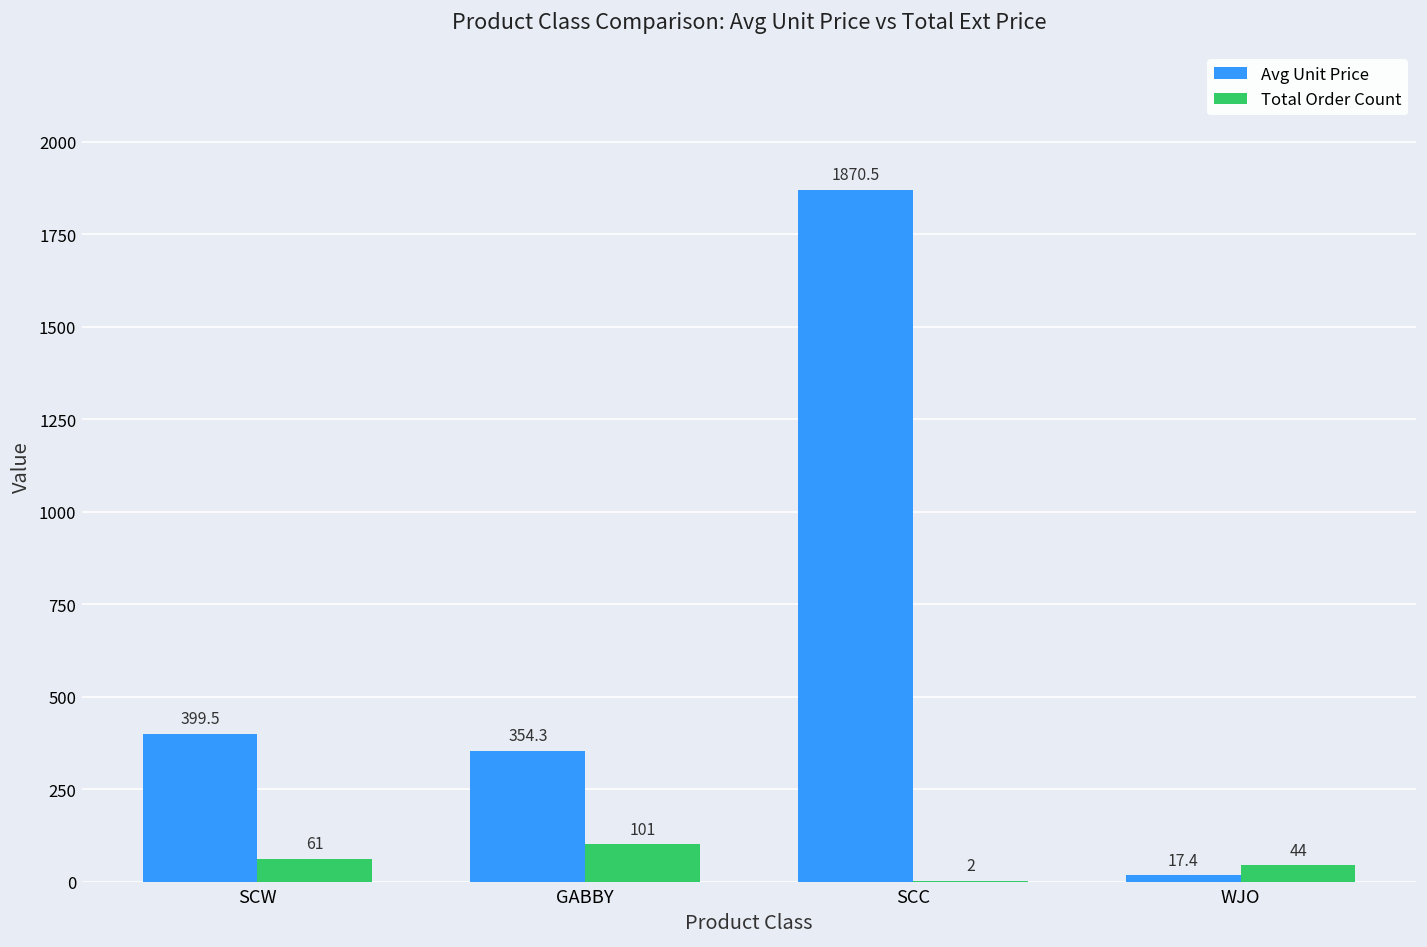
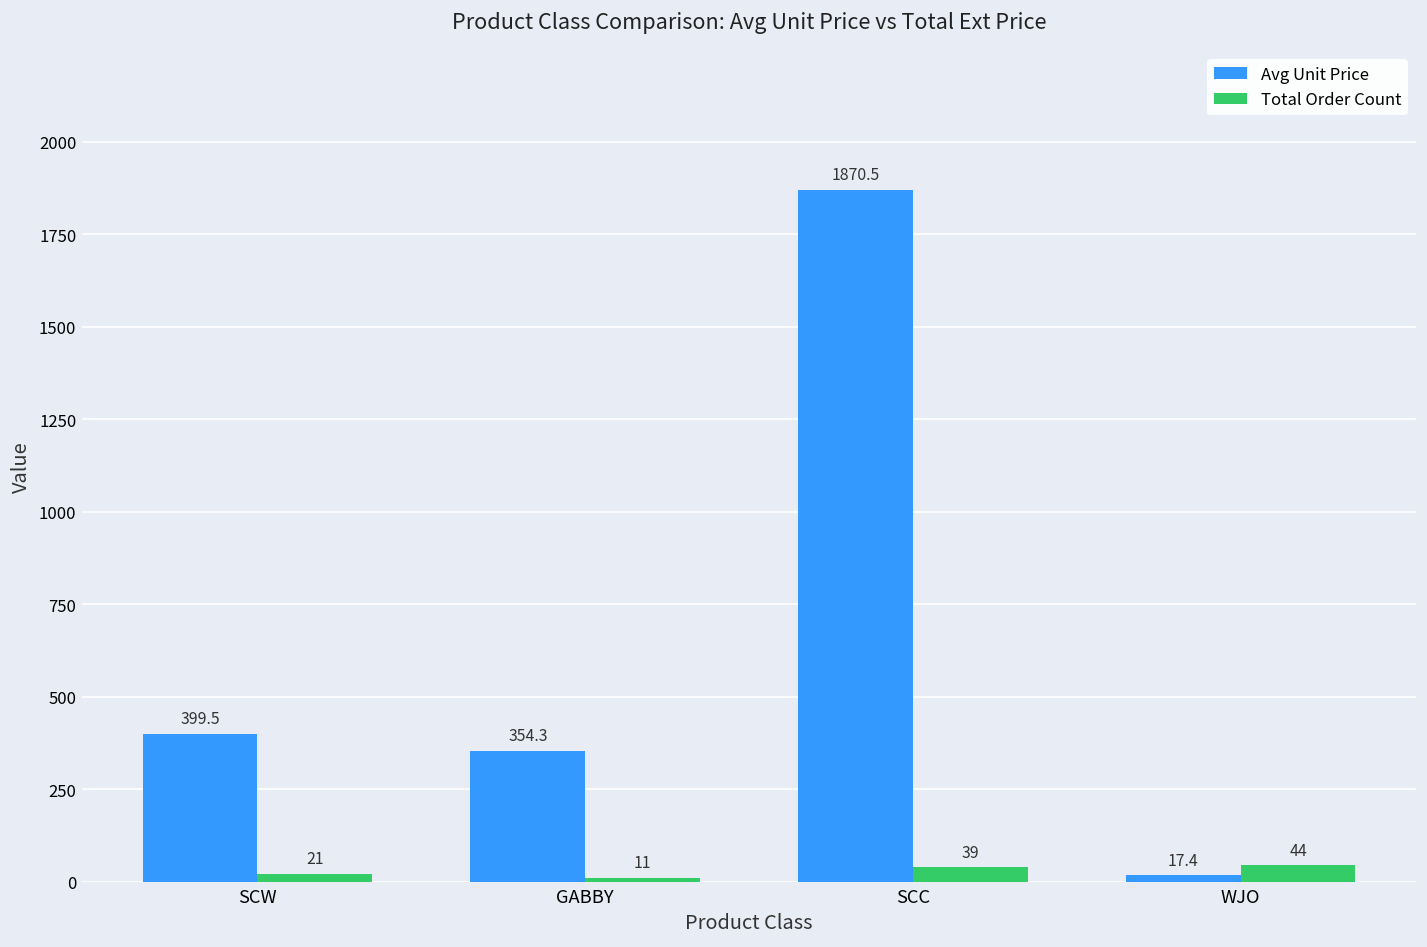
Total Order Count, SCW: 61 -> 21
Total Order Count, GABBY: 101 -> 11
Total Order Count, SCC: 2 -> 39
